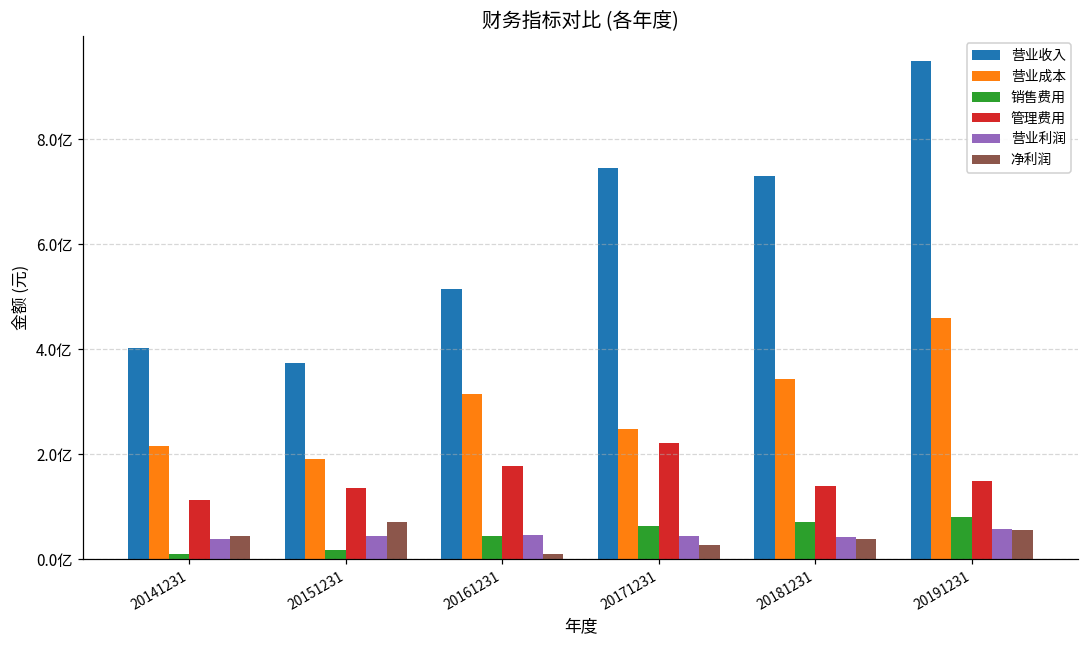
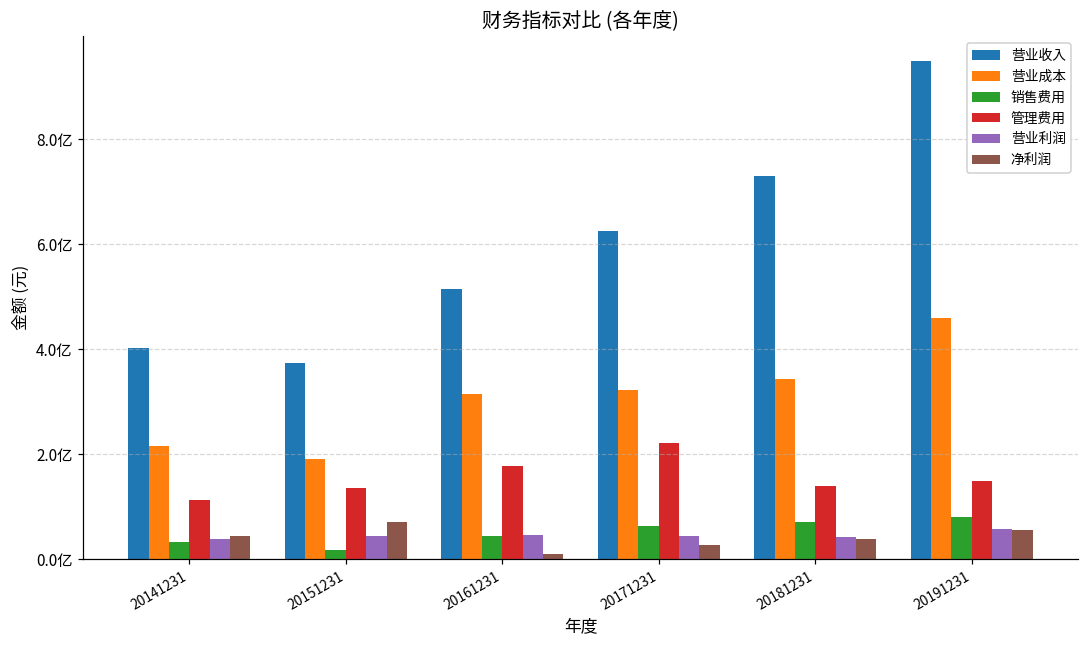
销售费用, 20141231: 0.1亿 -> 0.3亿
营业收入, 20171231: 7.5亿 -> 6.3亿
营业成本, 20171231: 2.5亿 -> 3.2亿
